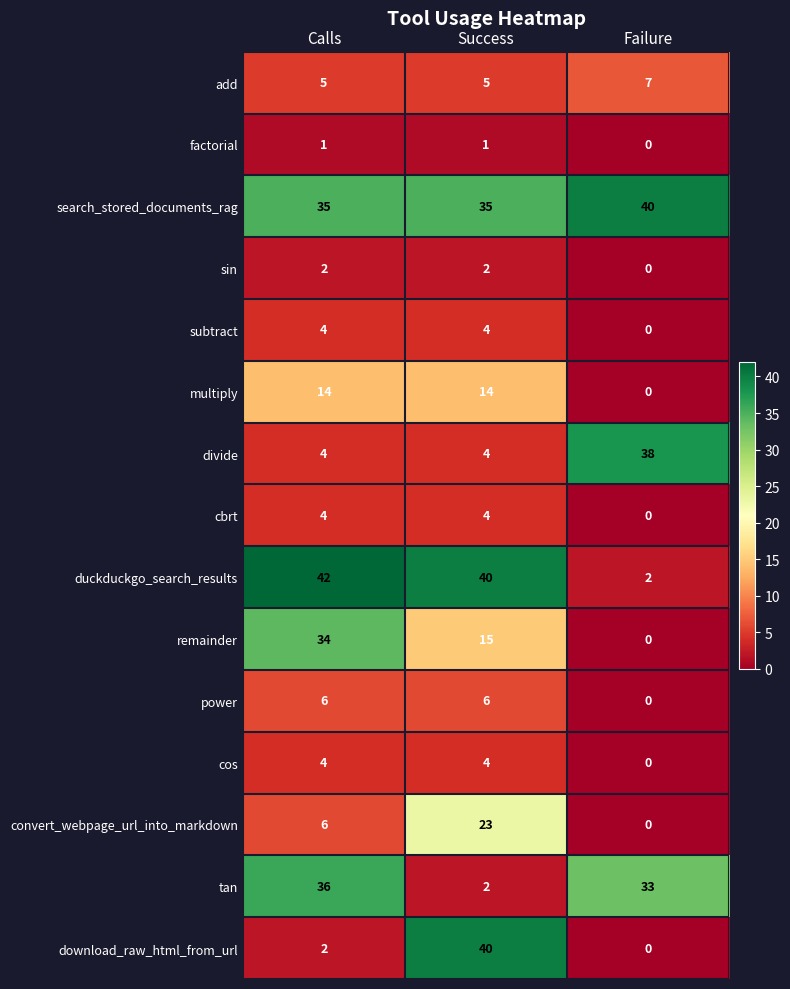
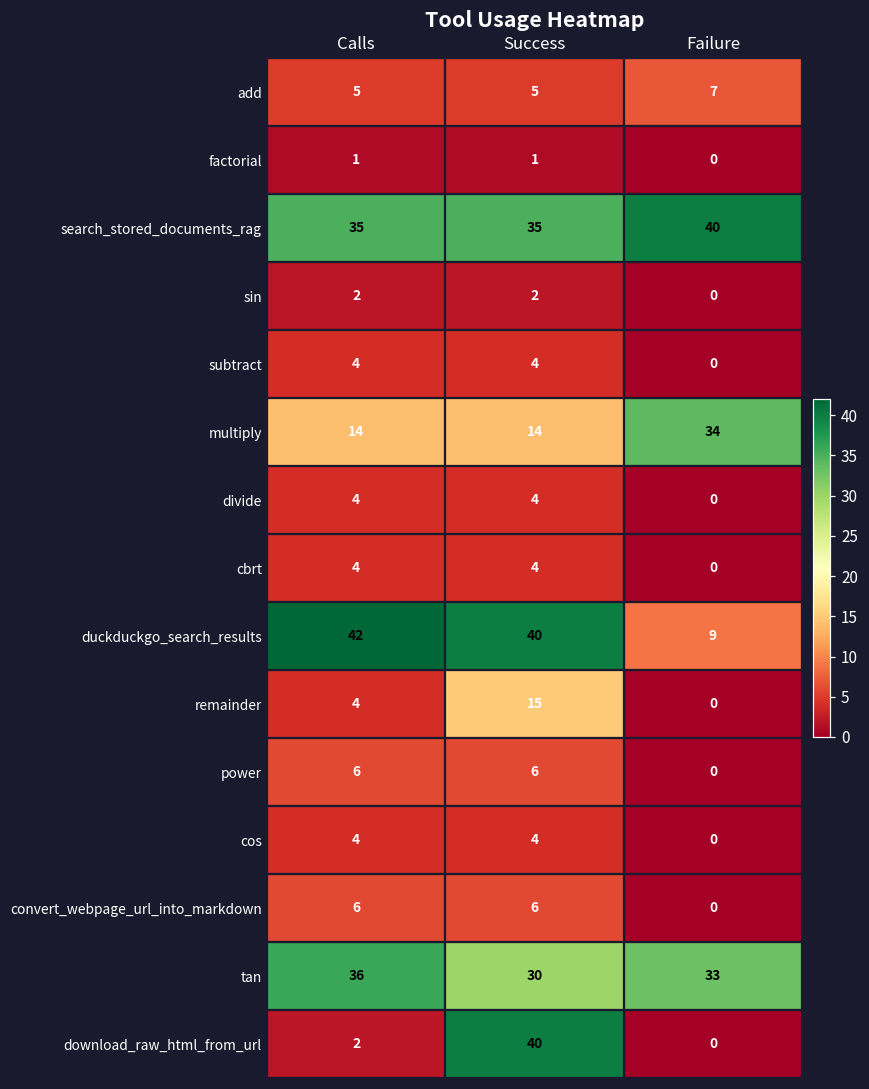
multiply, Failure: 0 -> 34
divide, Failure: 38 -> 0
duckduckgo_search_results, Failure: 2 -> 9
remainder, Calls: 34 -> 4
convert_webpage_url_into_markdown, Success: 23 -> 6
tan, Success: 2 -> 30
